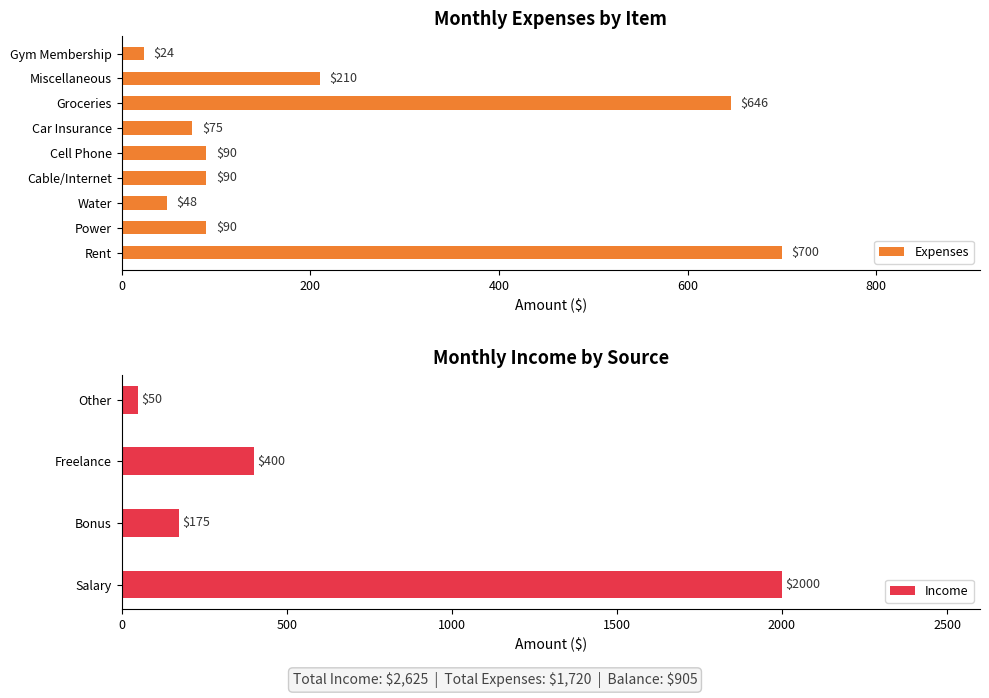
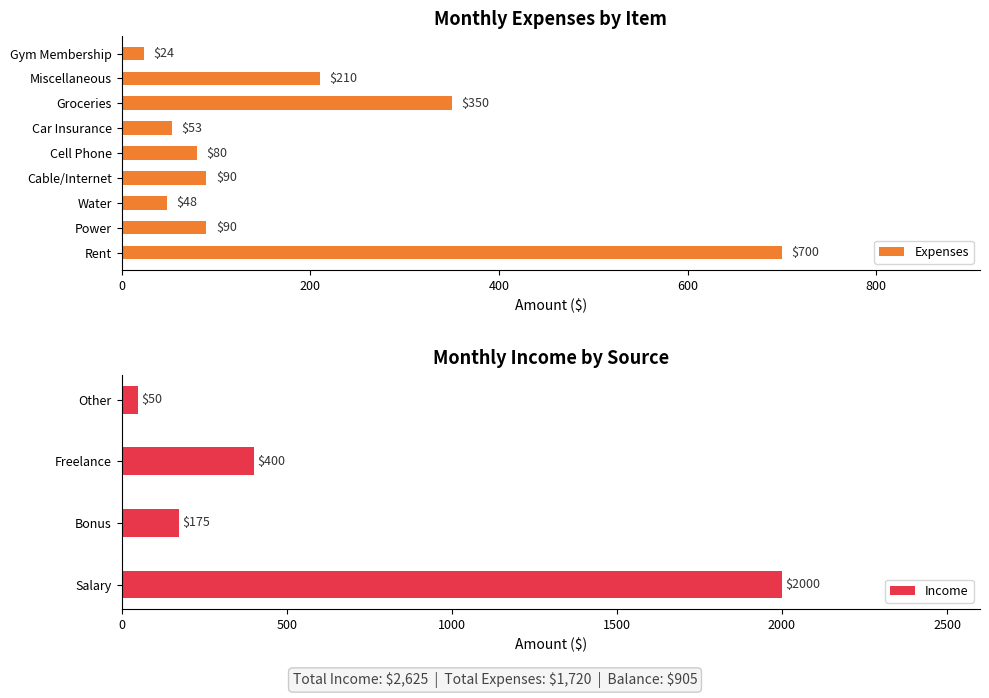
Monthly Expenses by Item, Groceries: $646 -> $350
Monthly Expenses by Item, Car Insurance: $75 -> $53
Monthly Expenses by Item, Cell Phone: $90 -> $80
